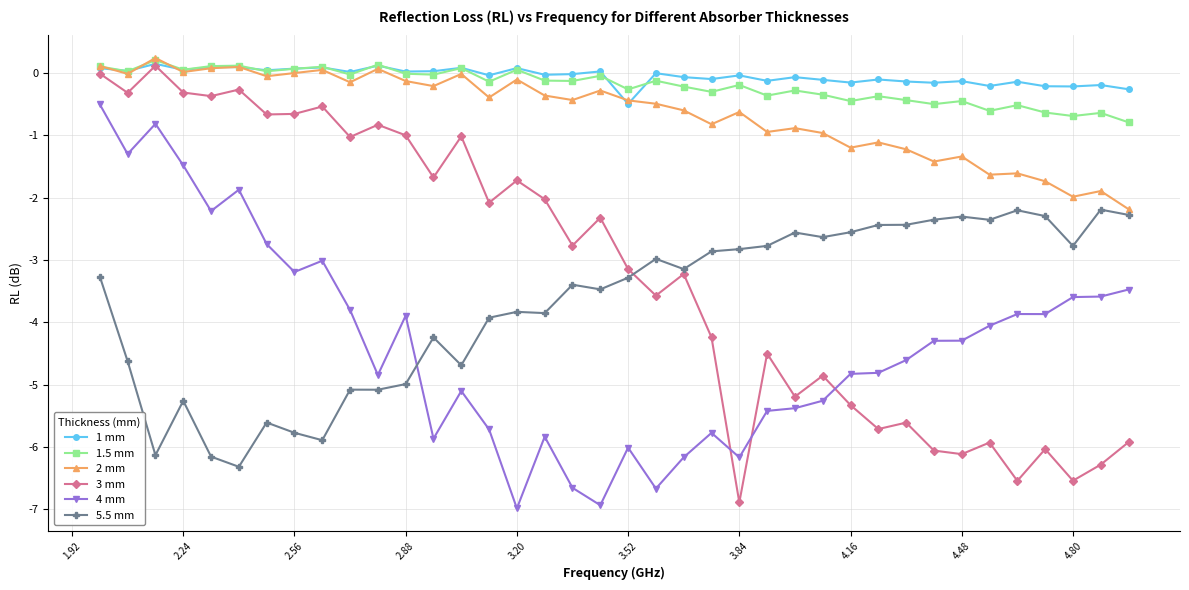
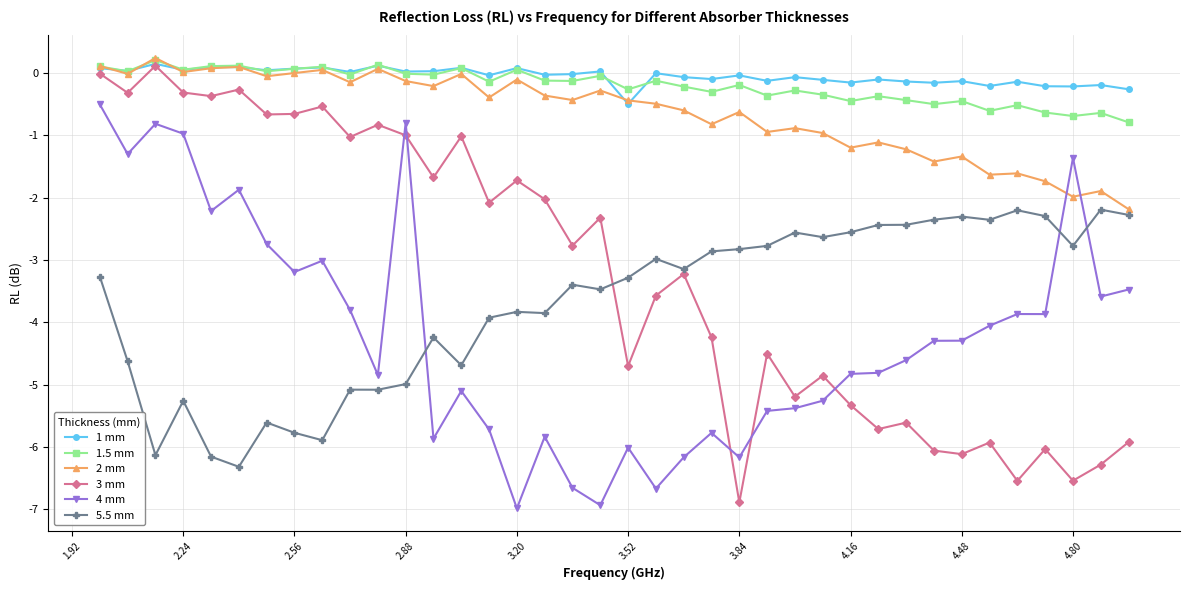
4 mm, 2.24: -1.5 -> -1.0
4 mm, 2.88: -3.9 -> -0.8
3 mm, 3.52: -3.1 -> -4.7
4 mm, 4.80: -3.6 -> -1.4
